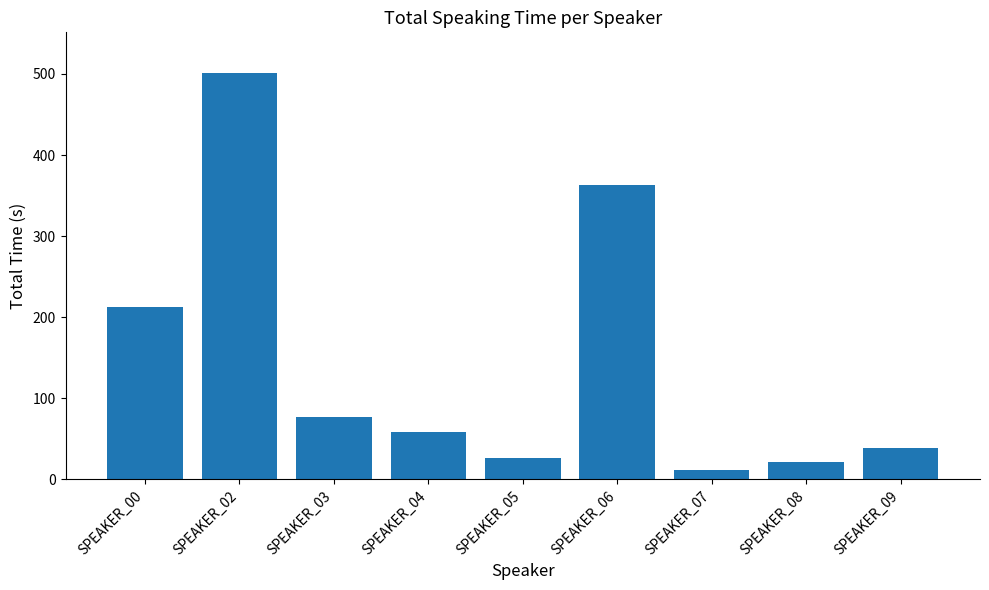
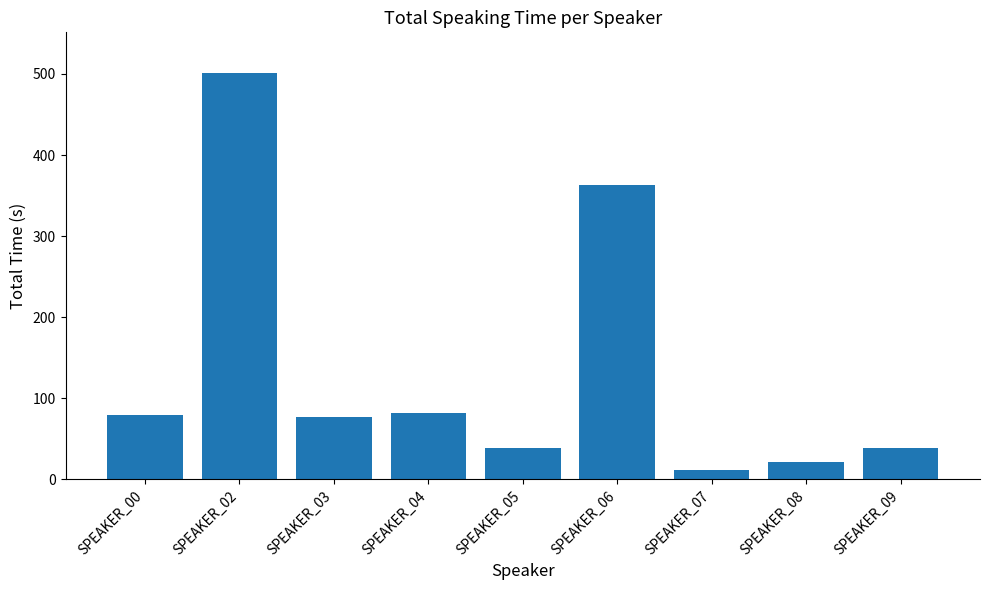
SPEAKER_00: 210 -> 80
SPEAKER_04: 60 -> 80
SPEAKER_05: 30 -> 40
